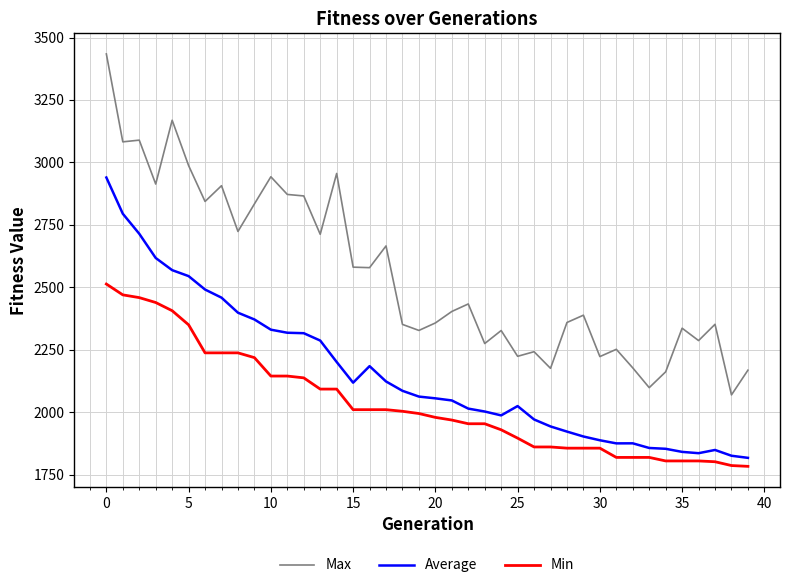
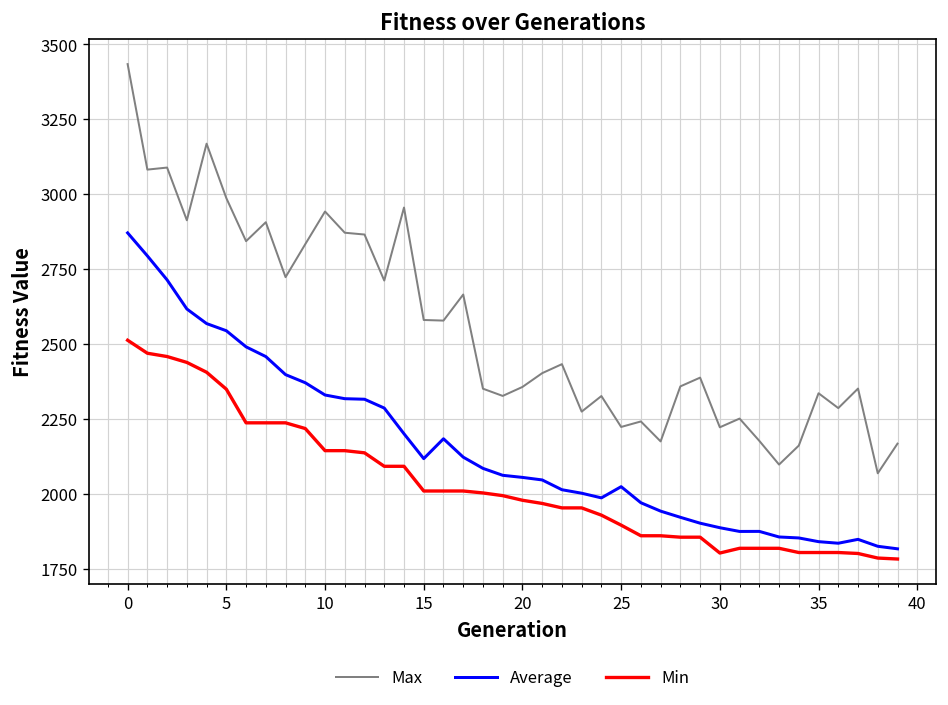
Average, 0: 2940 -> 2870
Min, 30: 1860 -> 1800
